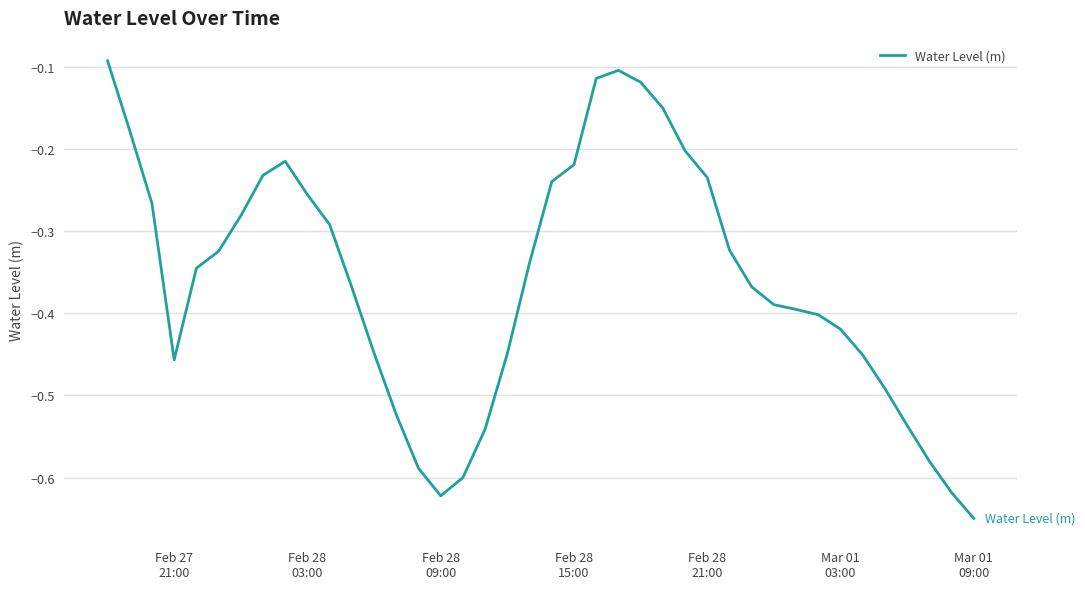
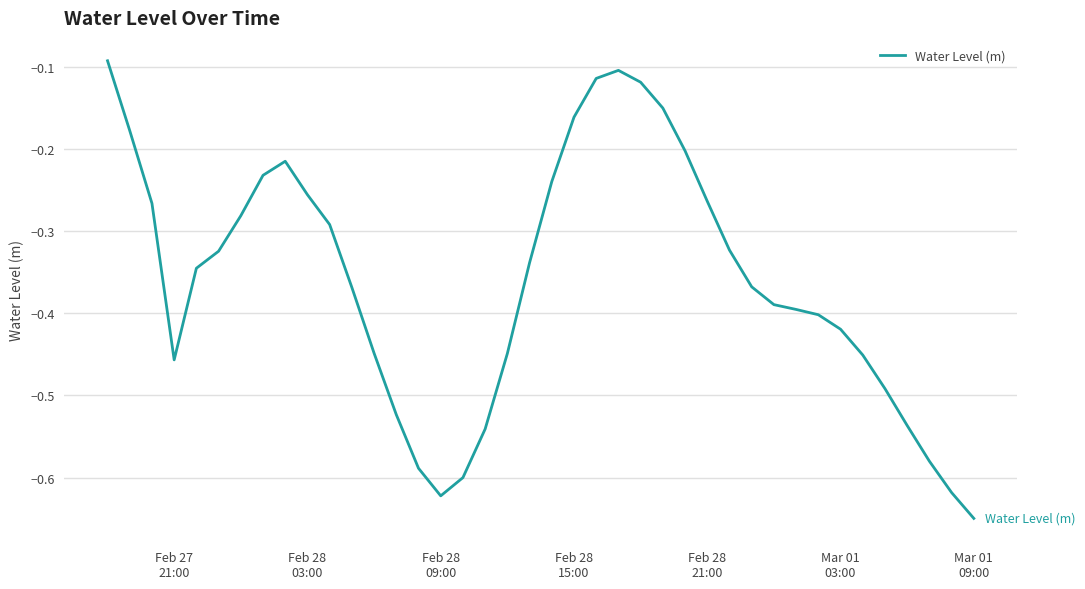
Feb 28 15:00: -0.22 -> -0.16
Feb 28 21:00: -0.23 -> -0.26
